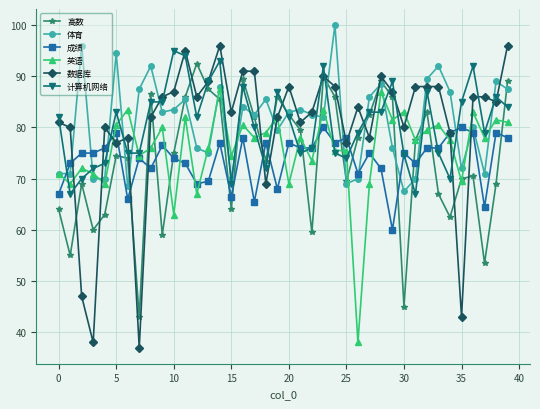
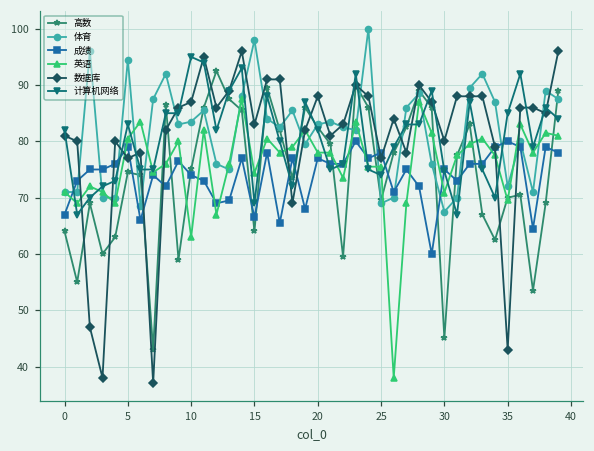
体育, 15: 70 -> 98
英语, 20: 69 -> 78
英语, 30: 83 -> 71
